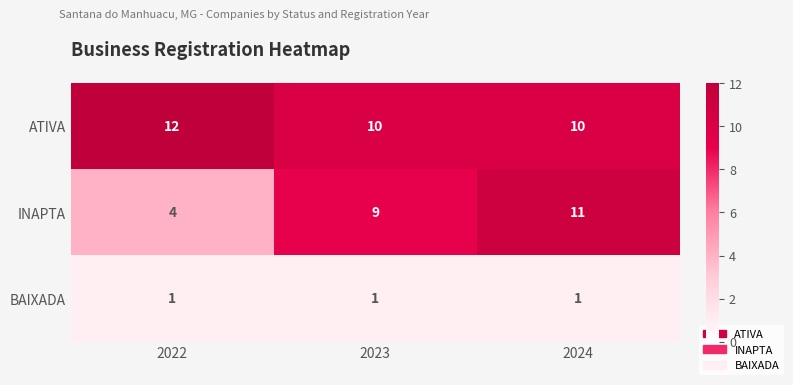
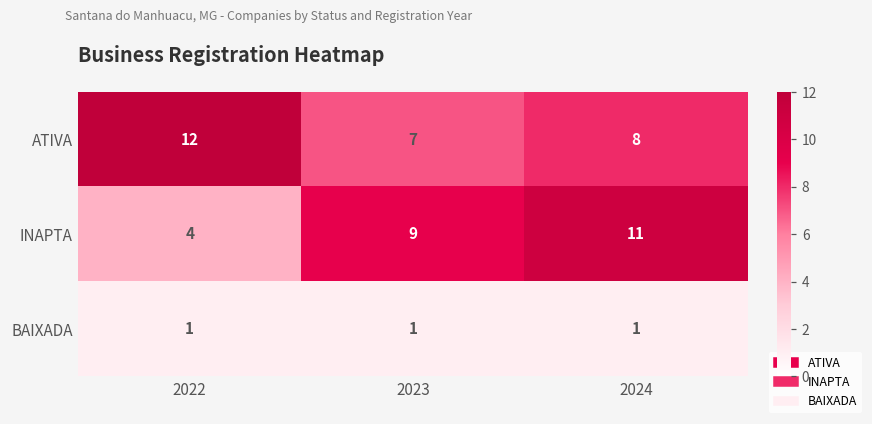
ATIVA, 2023: 10 -> 7
ATIVA, 2024: 10 -> 8
